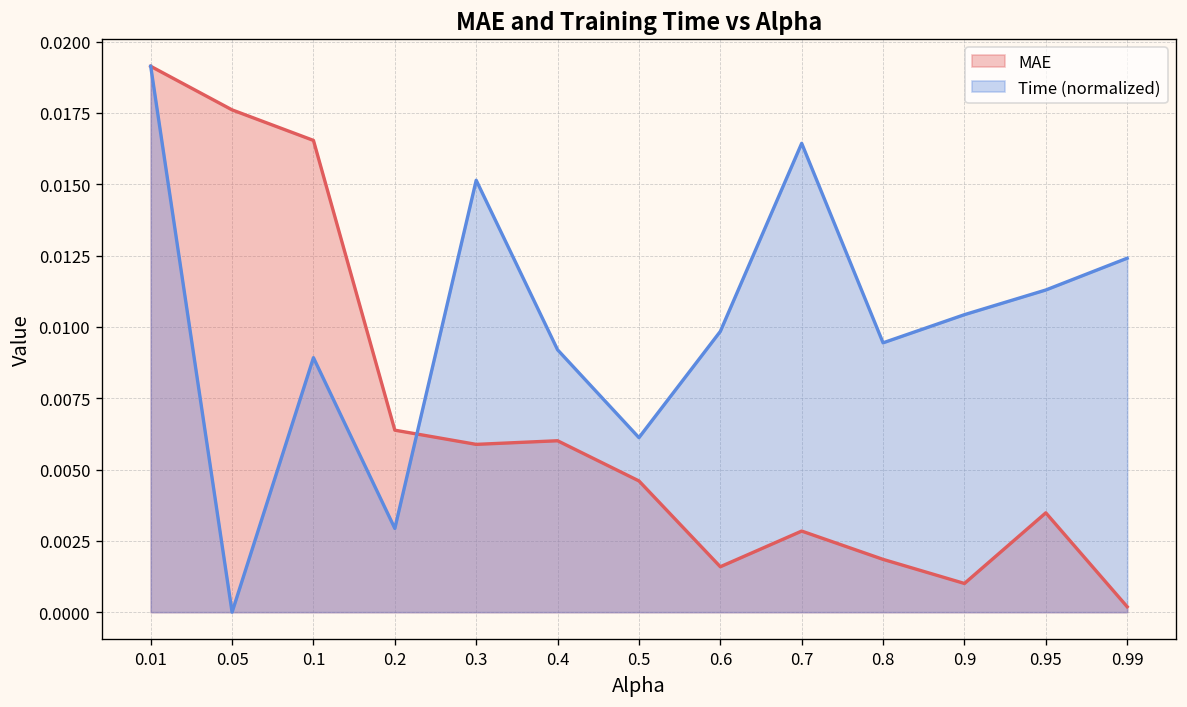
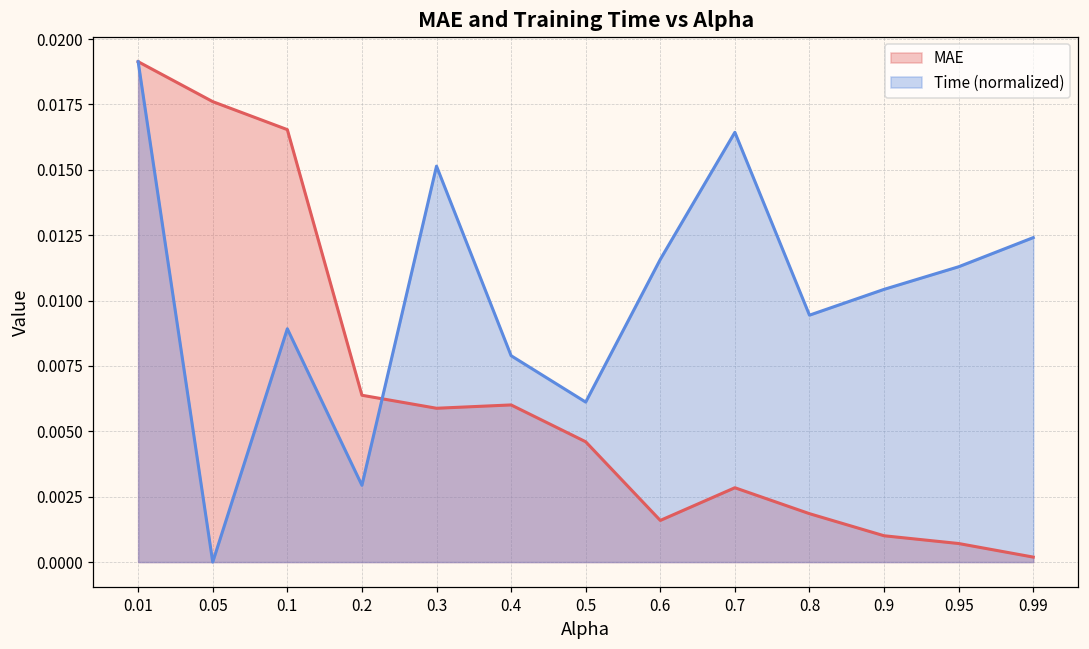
Time (normalized), 0.4: 0.0092 -> 0.0079
Time (normalized), 0.6: 0.0098 -> 0.0116
MAE, 0.95: 0.0035 -> 0.0007
